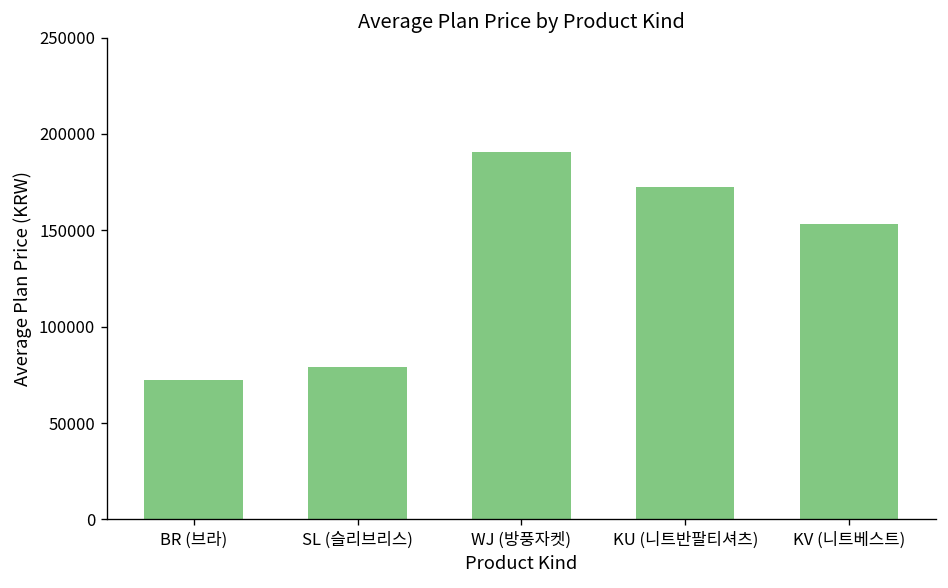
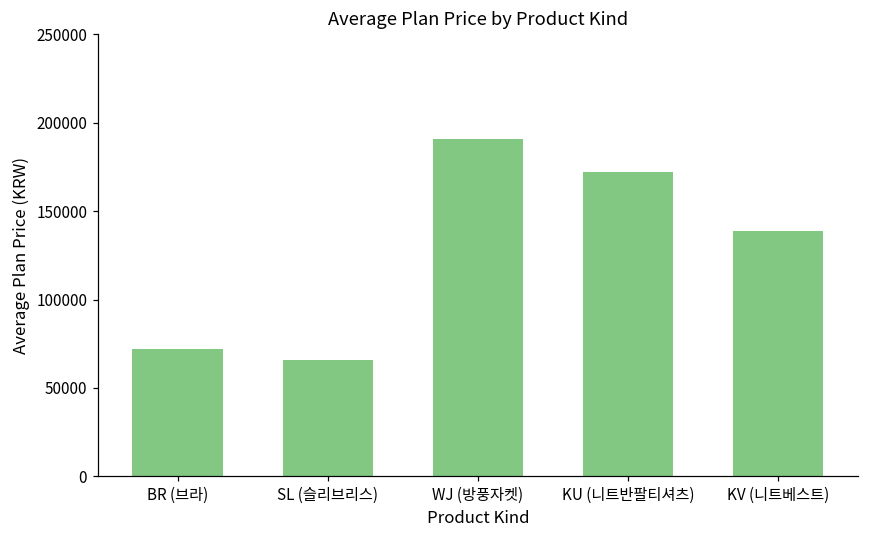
SL (슬리브리스): 79000 -> 66000
KV (니트베스트): 153000 -> 139000
